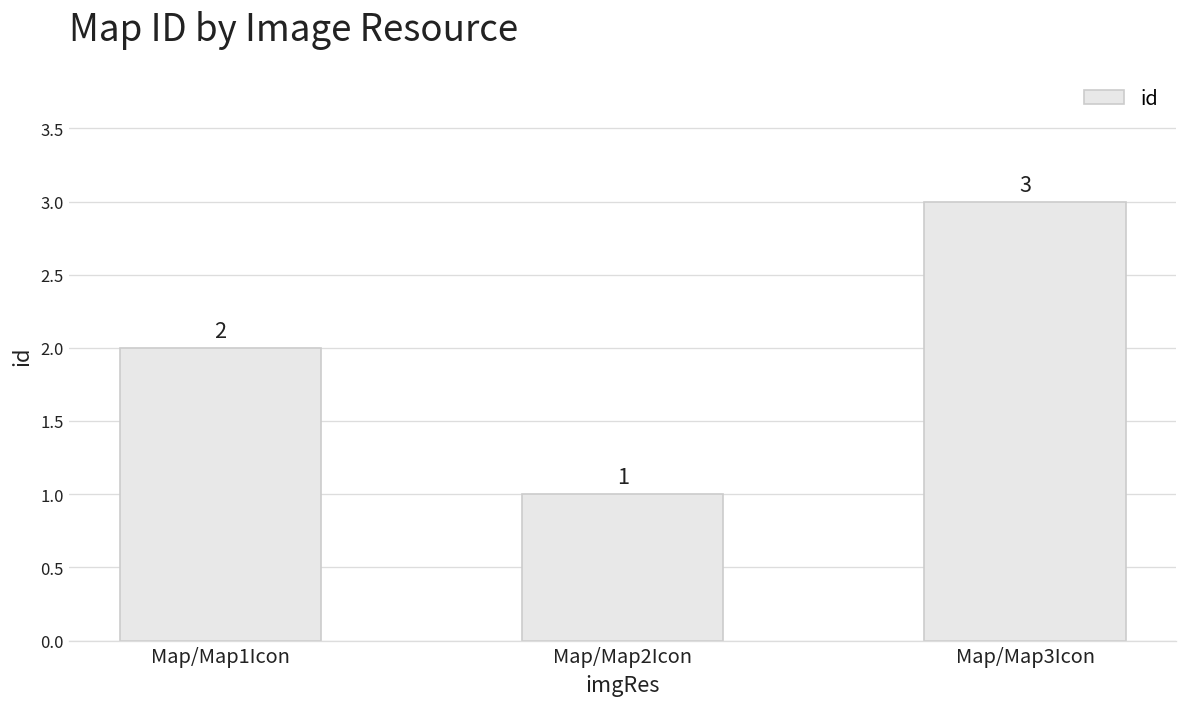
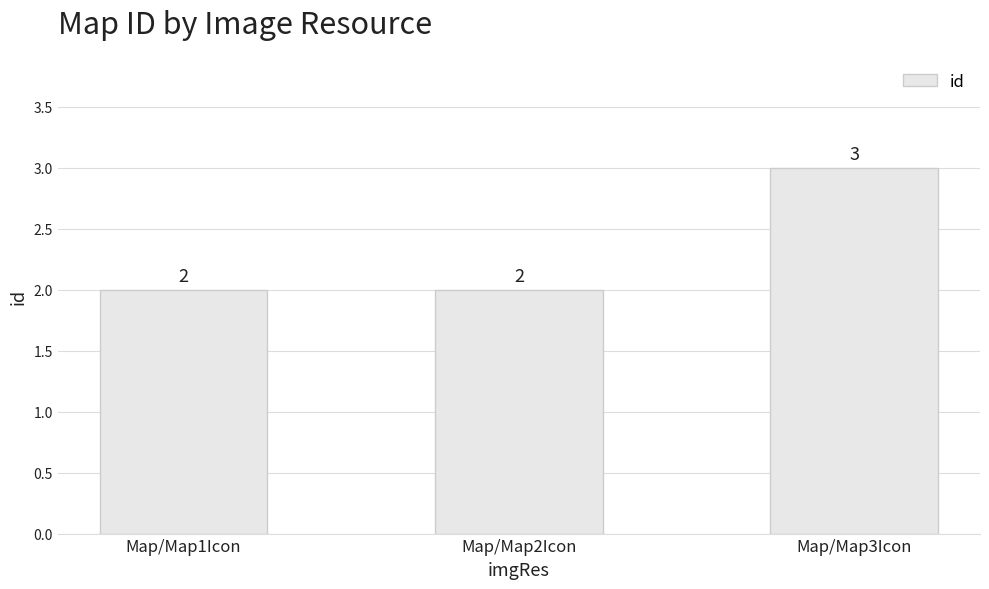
Map/Map2Icon: 1 -> 2
